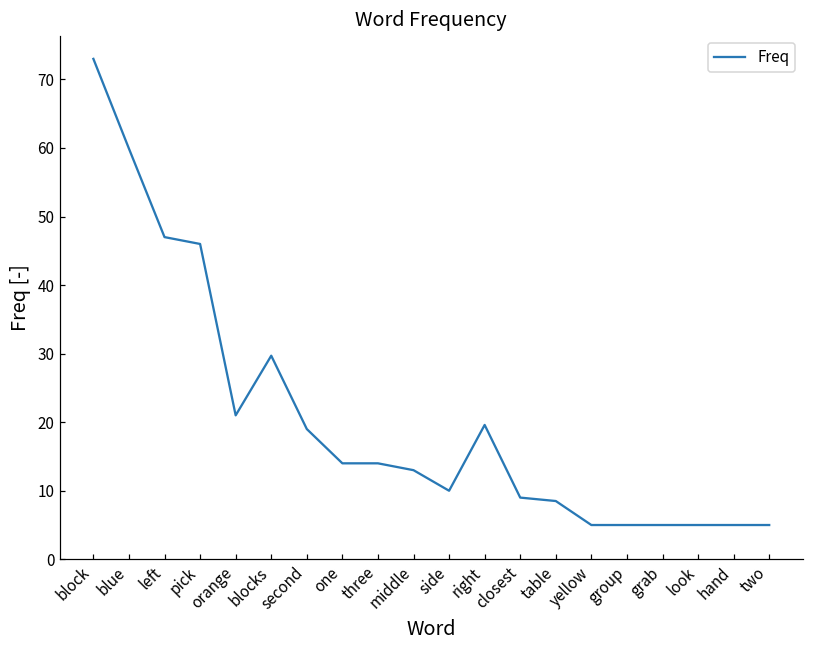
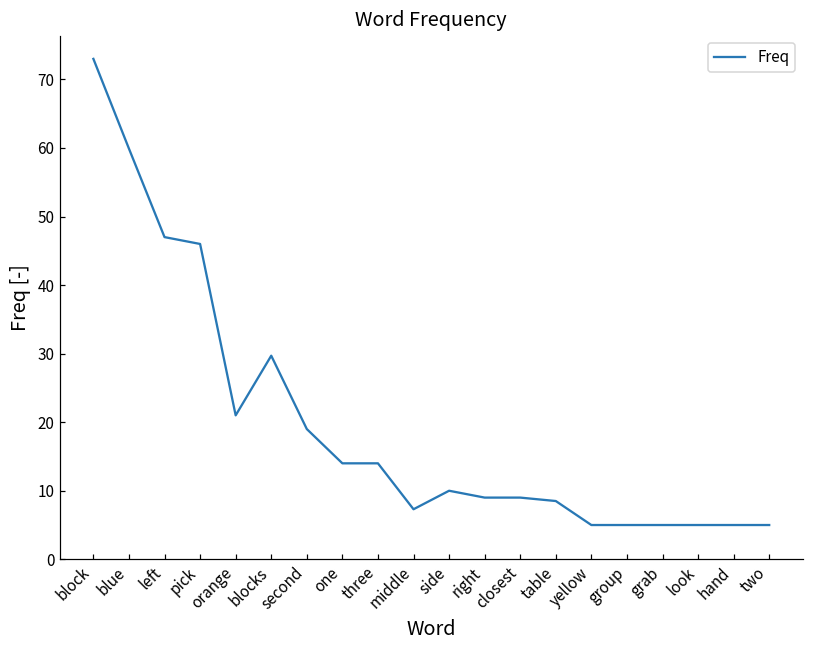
middle: 13 -> 7
right: 20 -> 9
